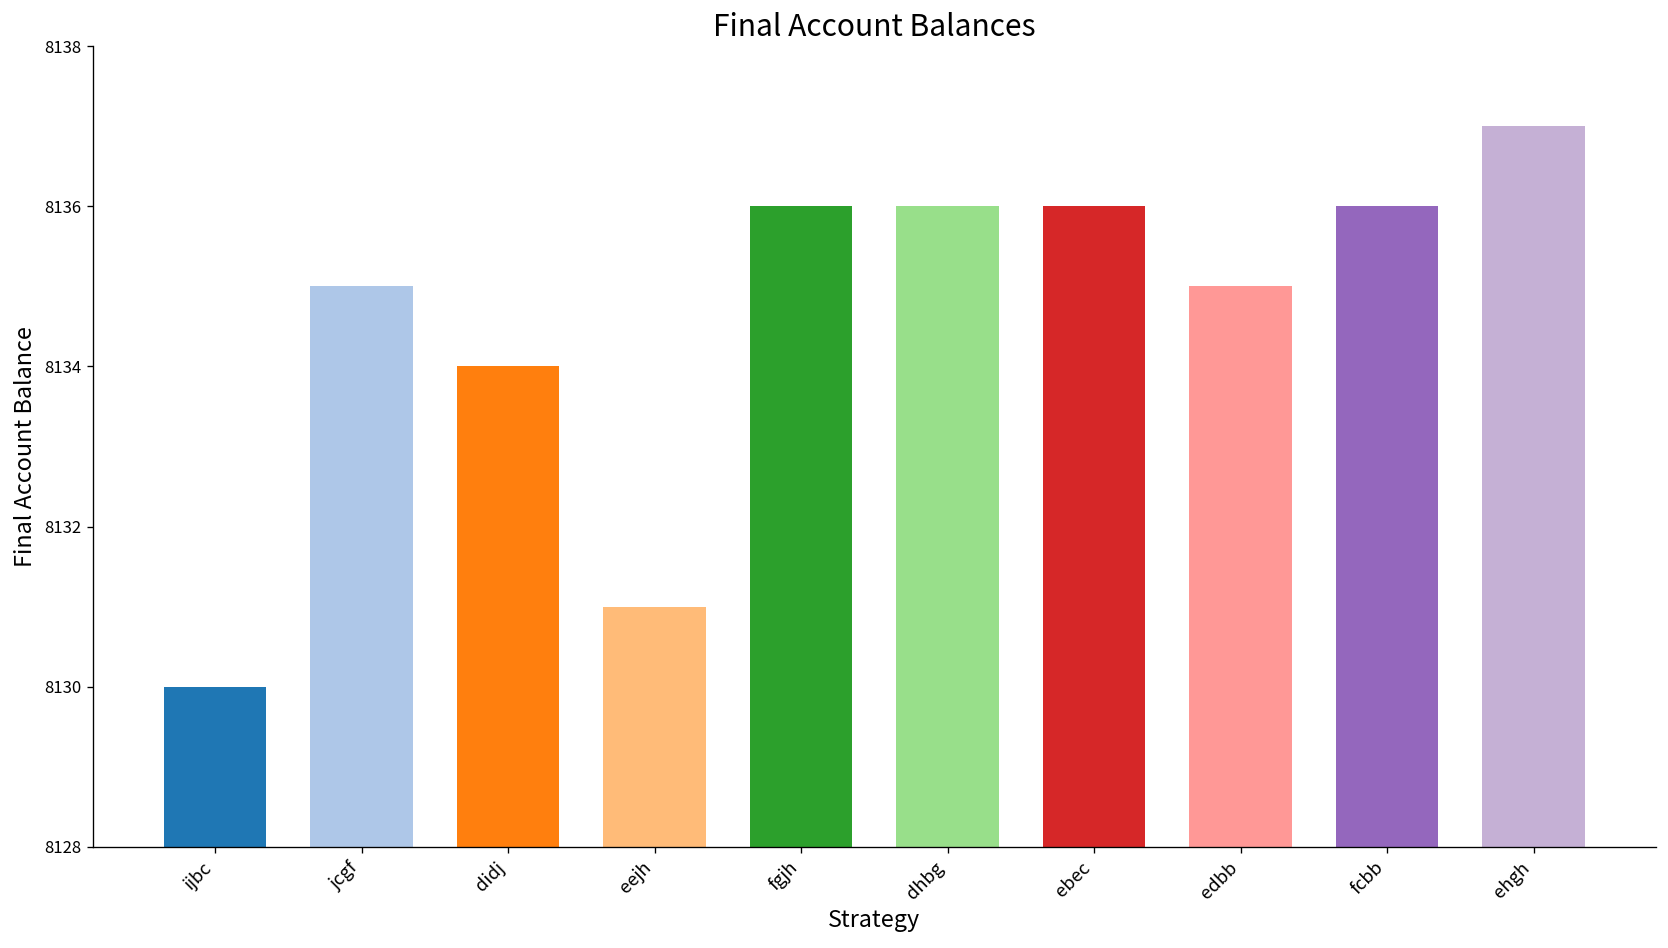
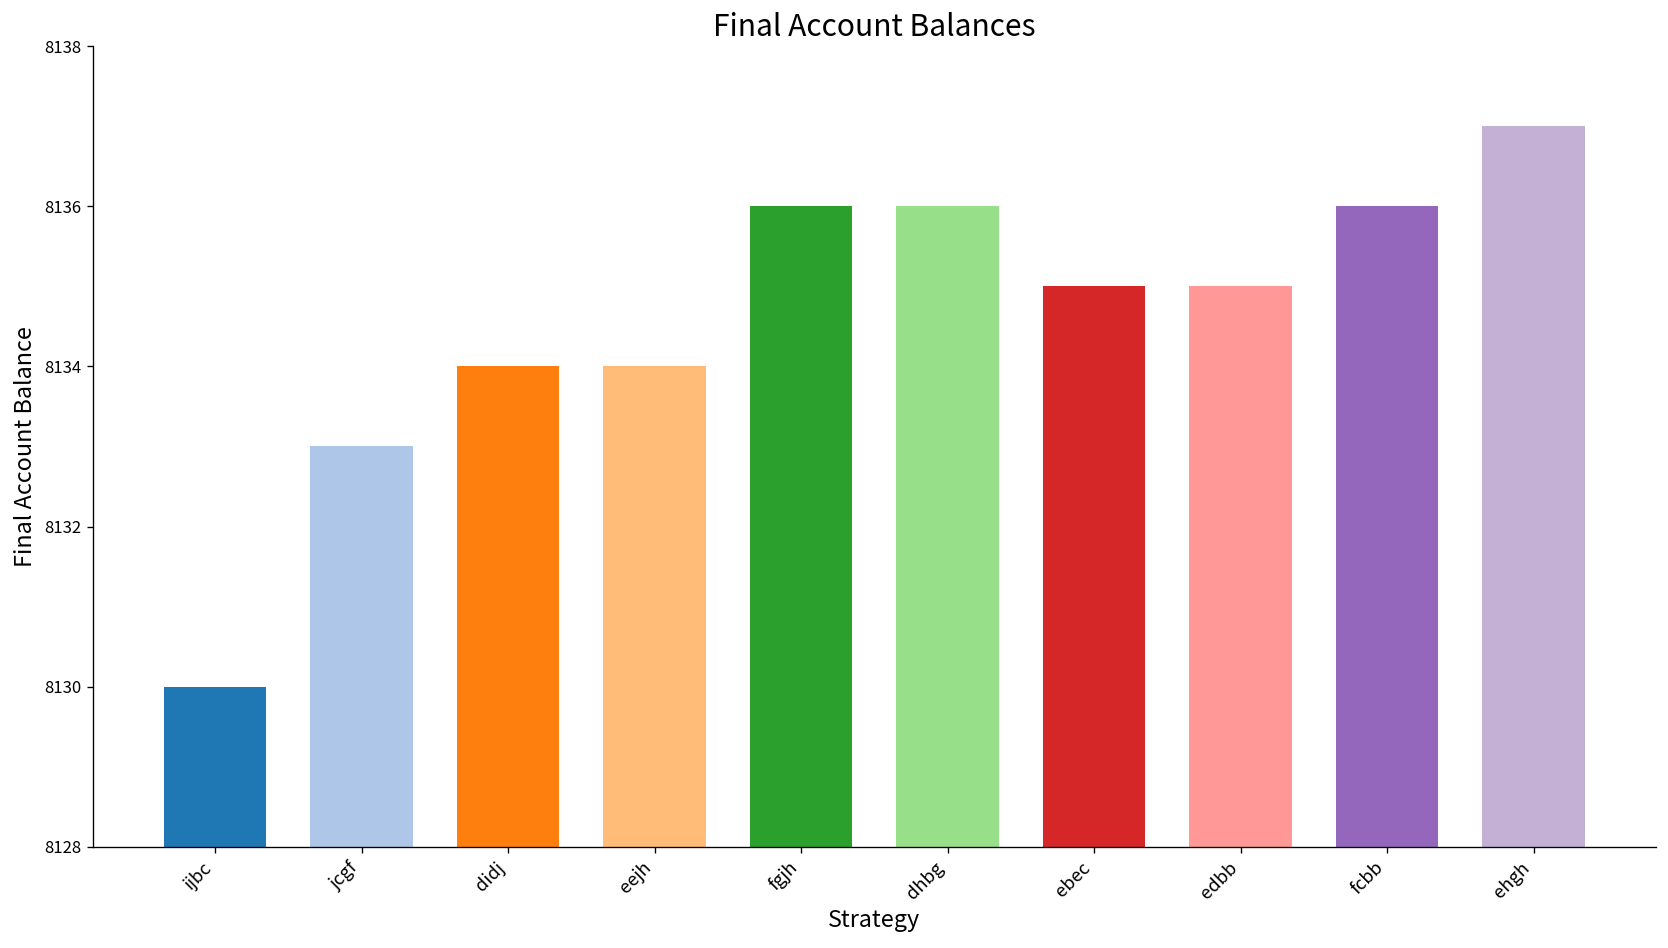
jcgf: 8135 -> 8133
eejh: 8131 -> 8134
ebec: 8136 -> 8135
